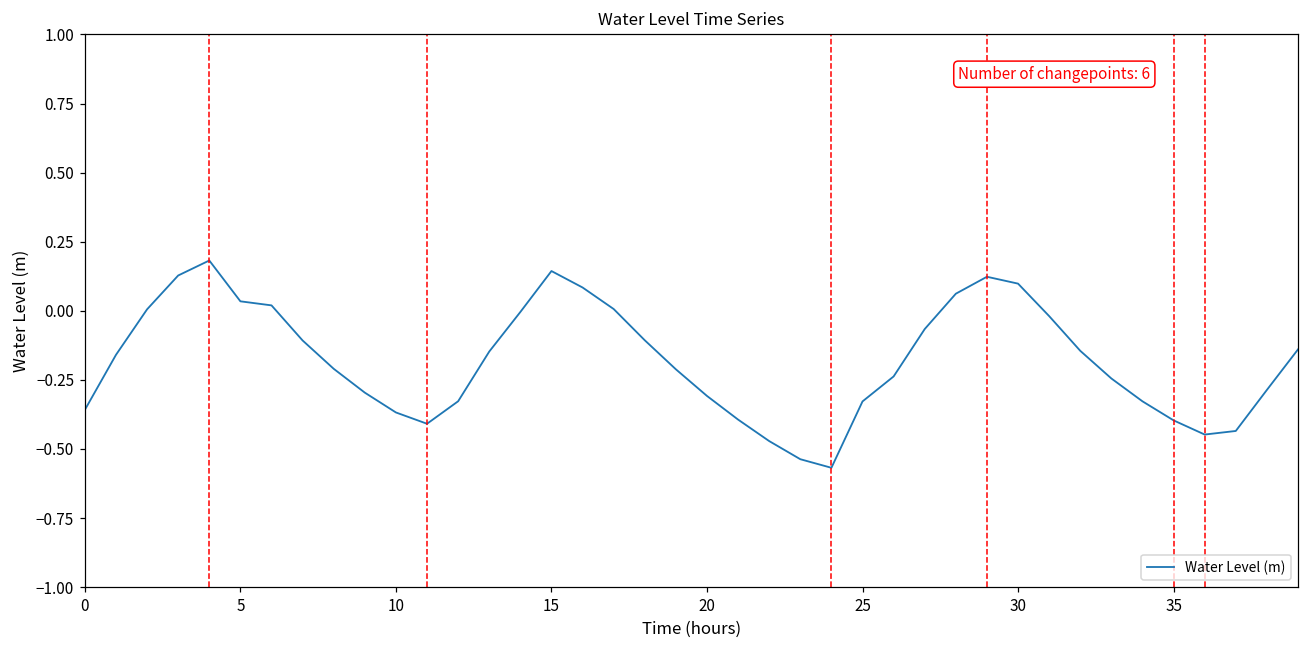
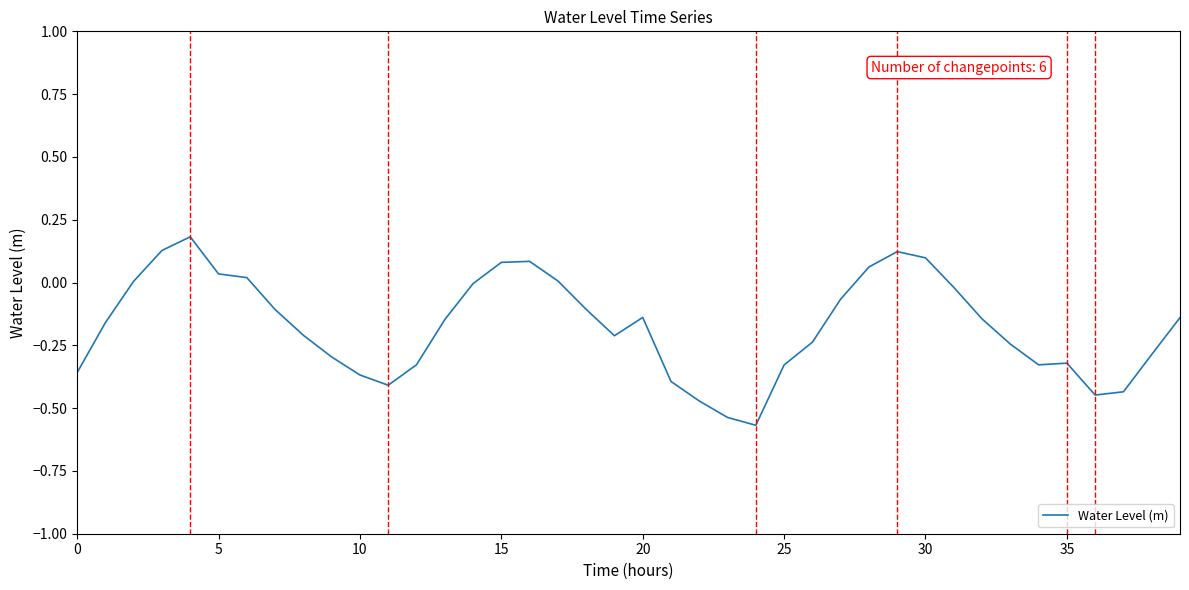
15: 0.14 -> 0.08
20: -0.31 -> -0.14
35: -0.40 -> -0.32
